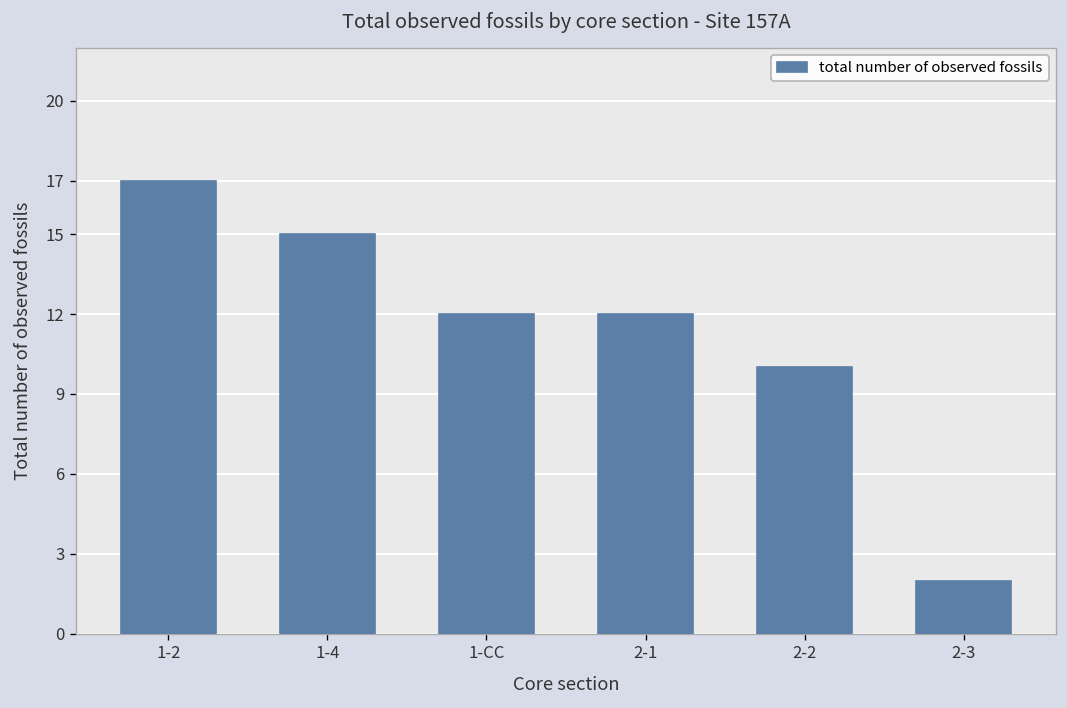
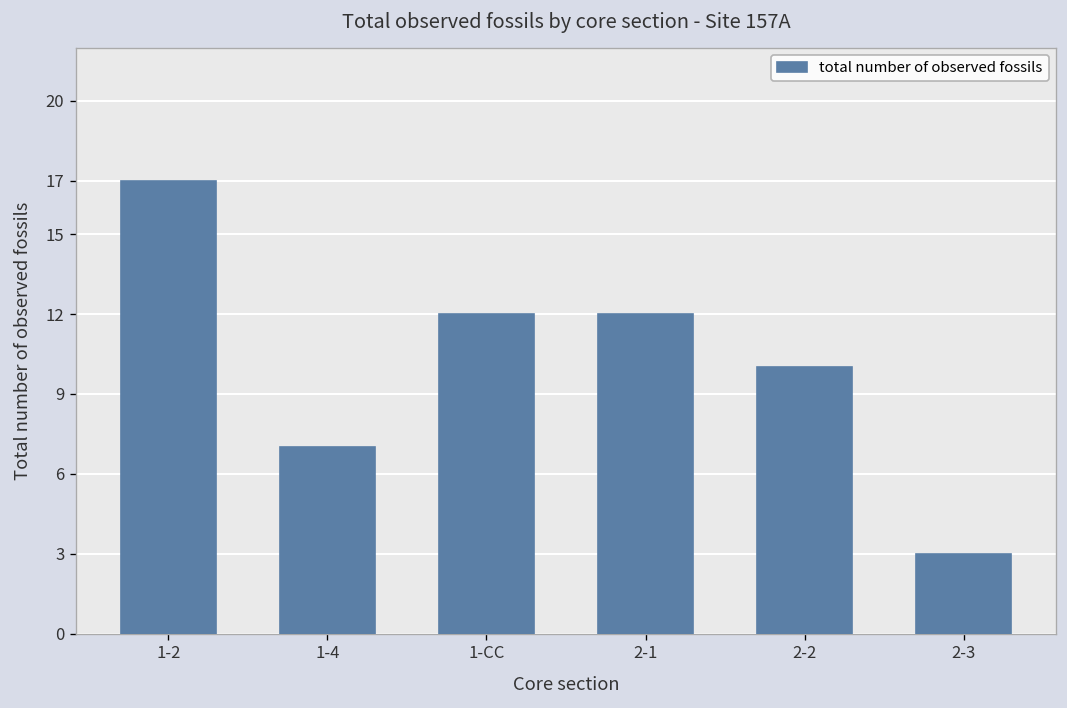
1-4: 15 -> 7
2-3: 2 -> 3
